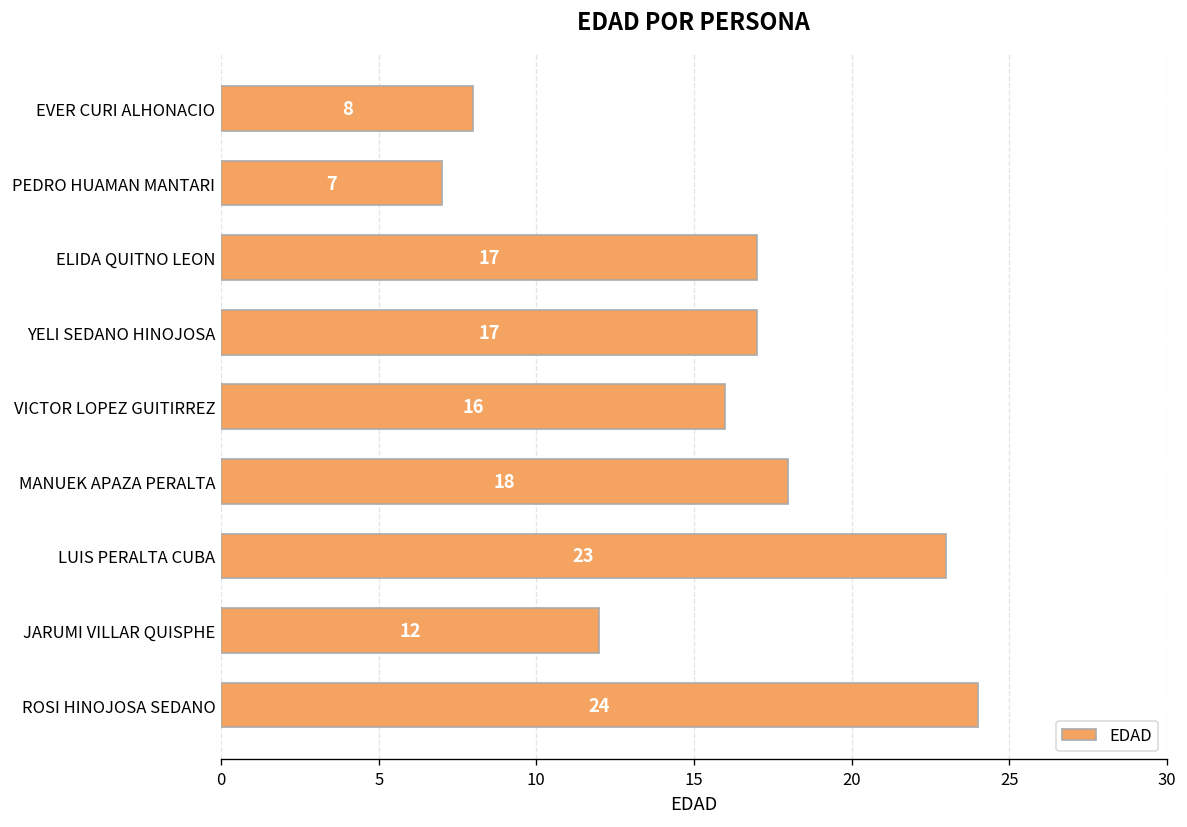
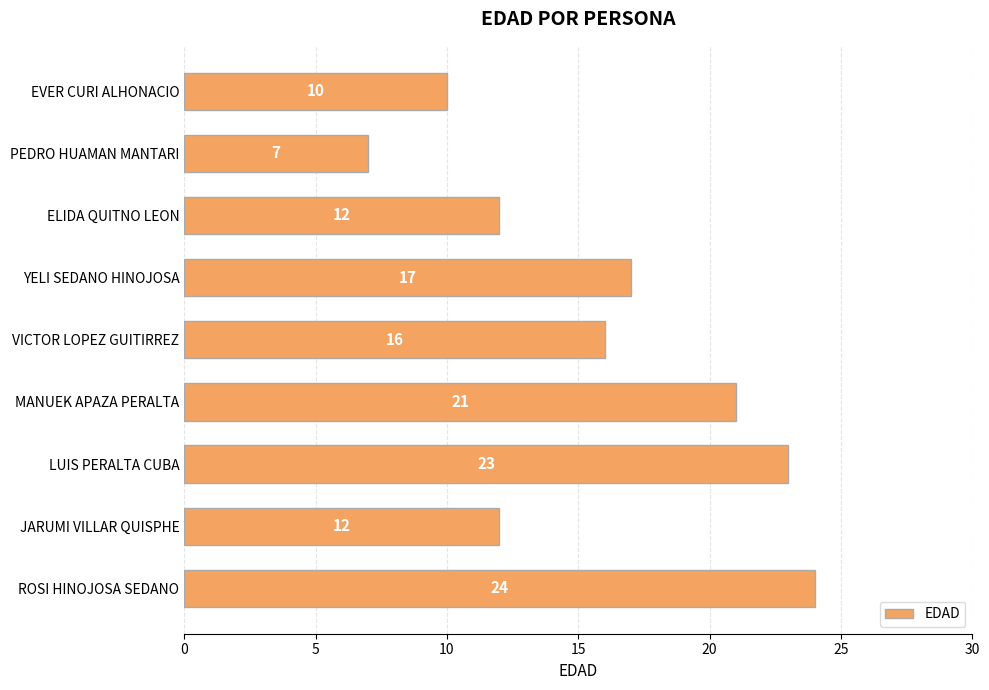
EVER CURI ALHONACIO: 8 -> 10
ELIDA QUITNO LEON: 17 -> 12
MANUEK APAZA PERALTA: 18 -> 21
